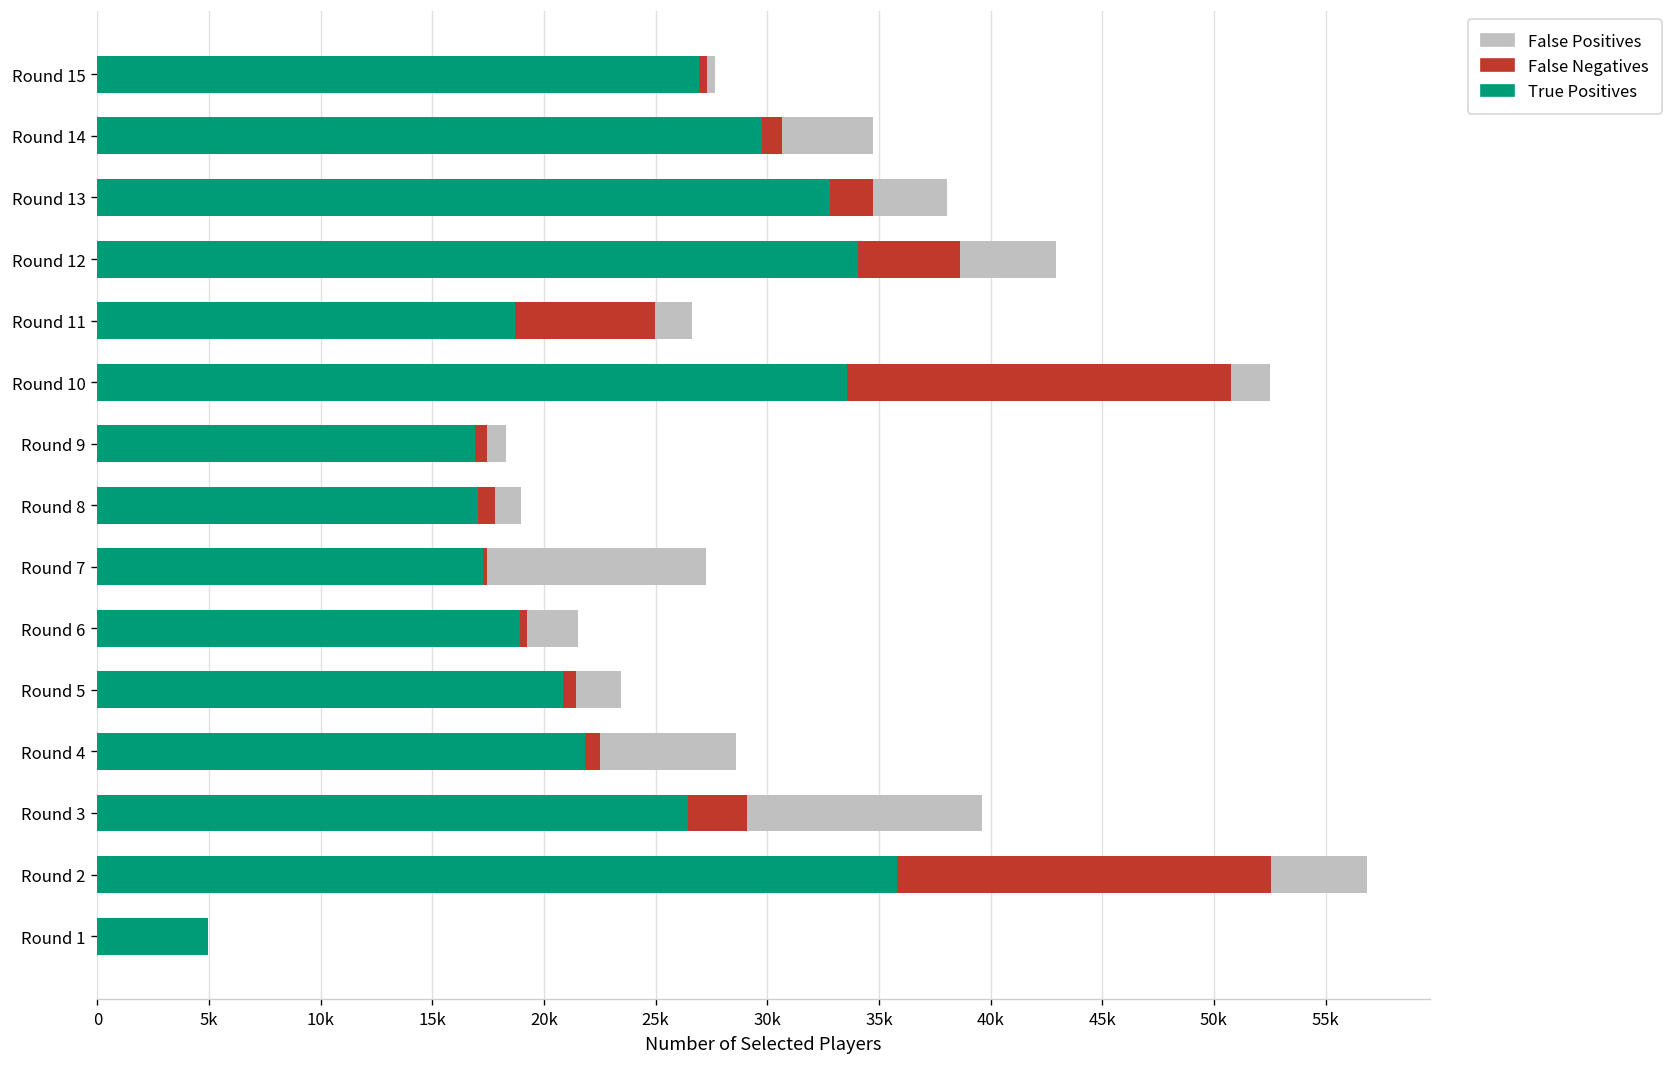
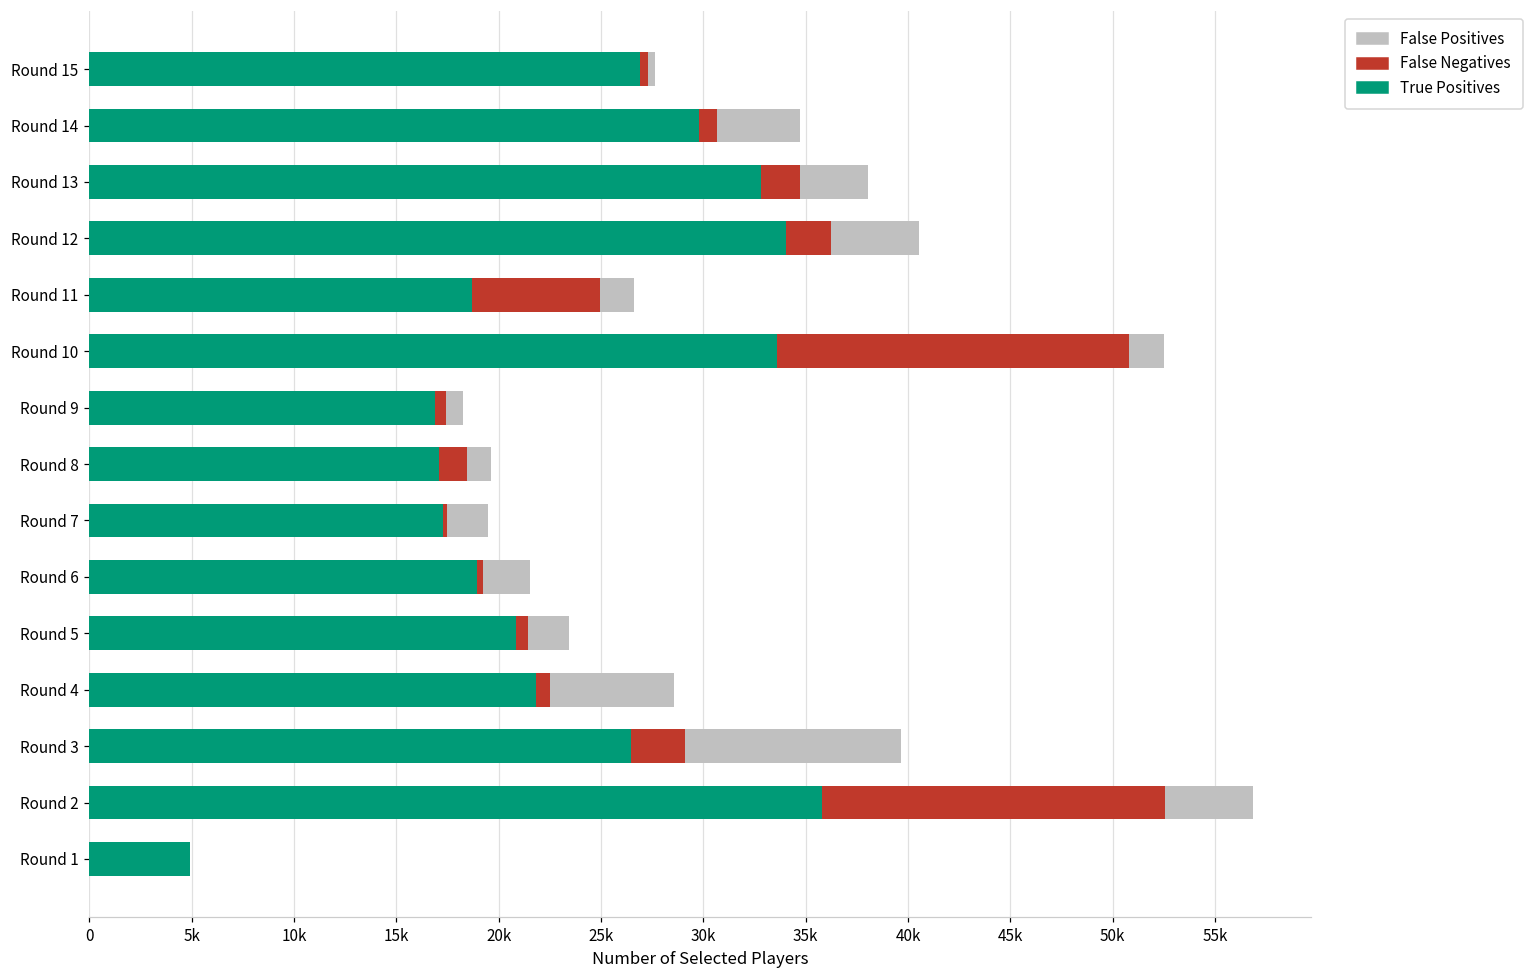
False Negatives, Round 12: 4600 -> 2200
False Negatives, Round 8: 700 -> 1400
False Positives, Round 7: 9800 -> 2000
